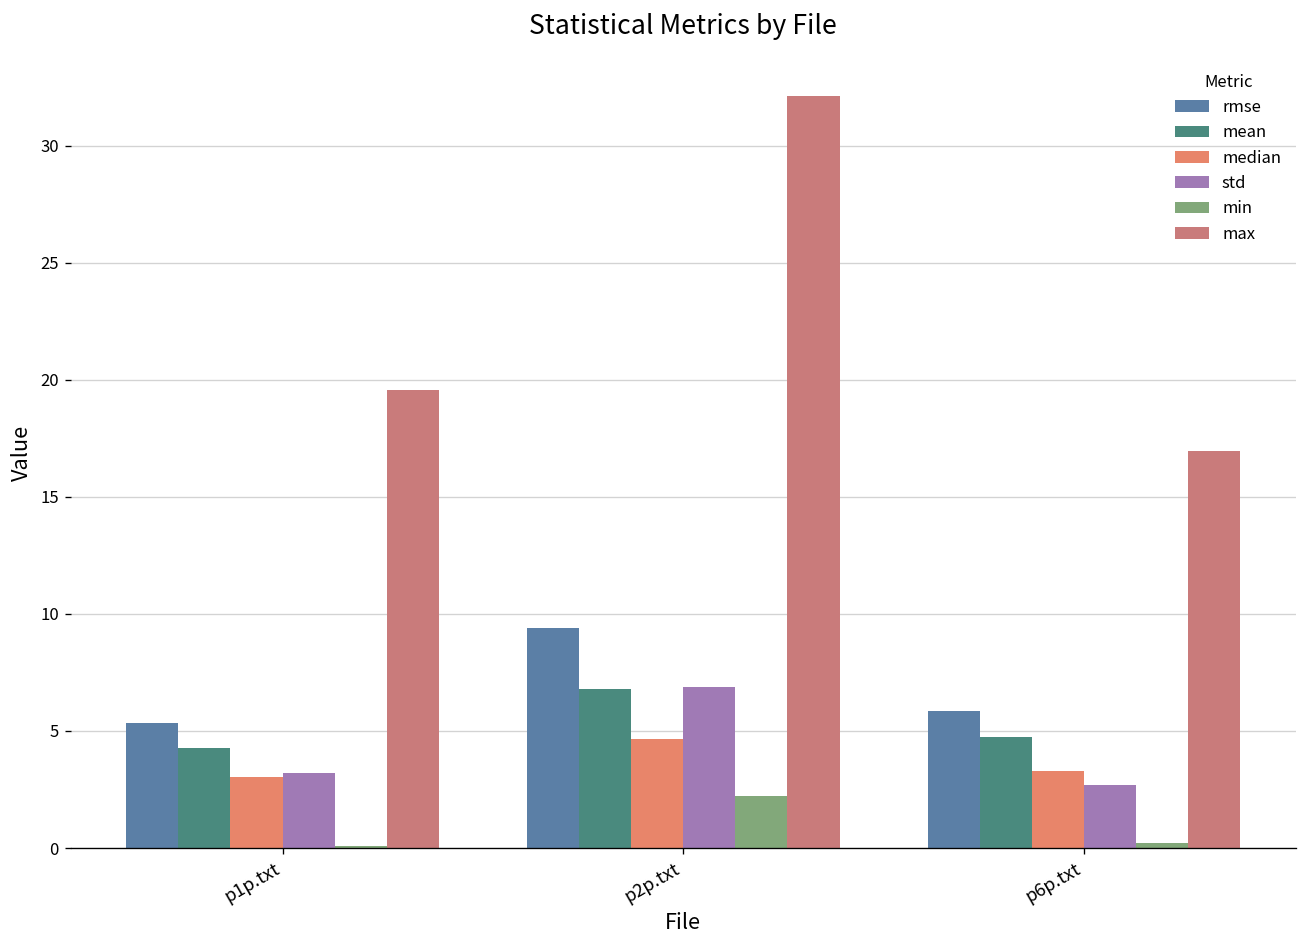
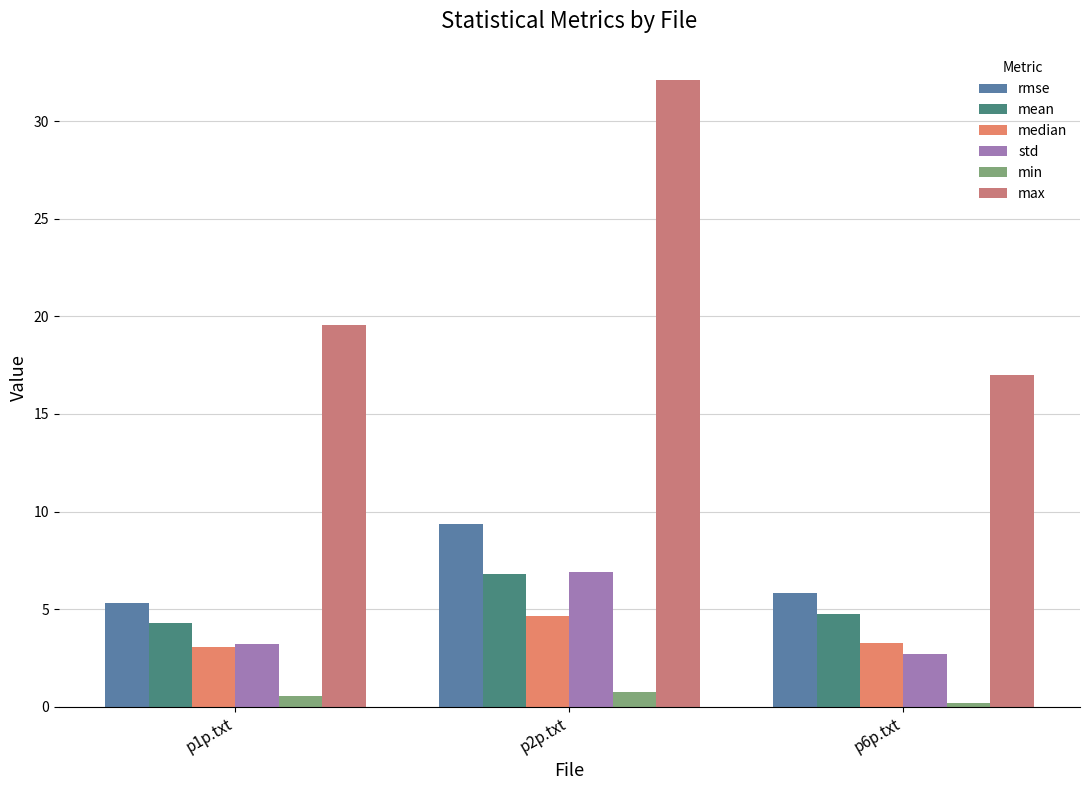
min, p1p.txt: 0.1 -> 0.5
min, p2p.txt: 2.2 -> 0.8
